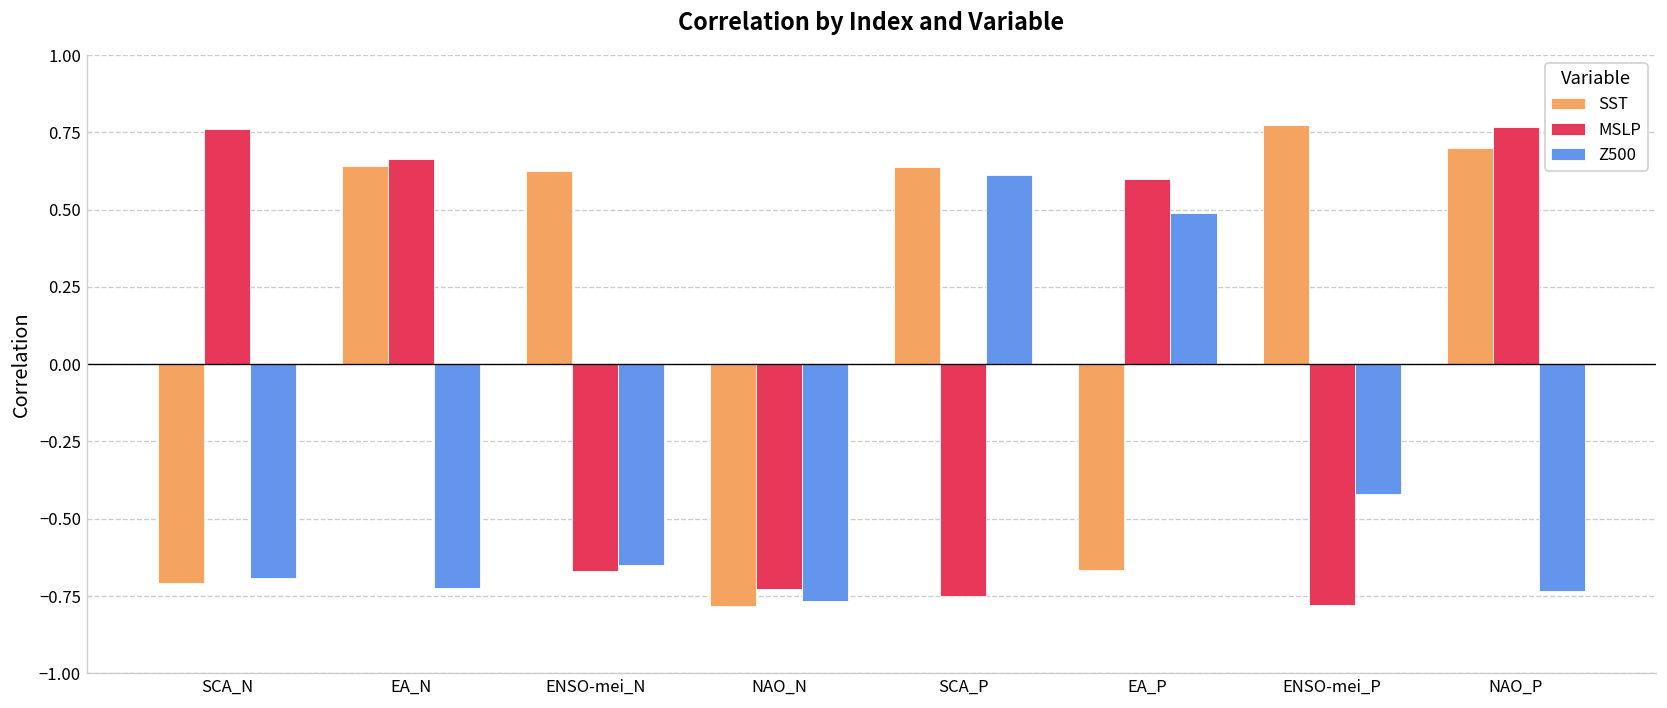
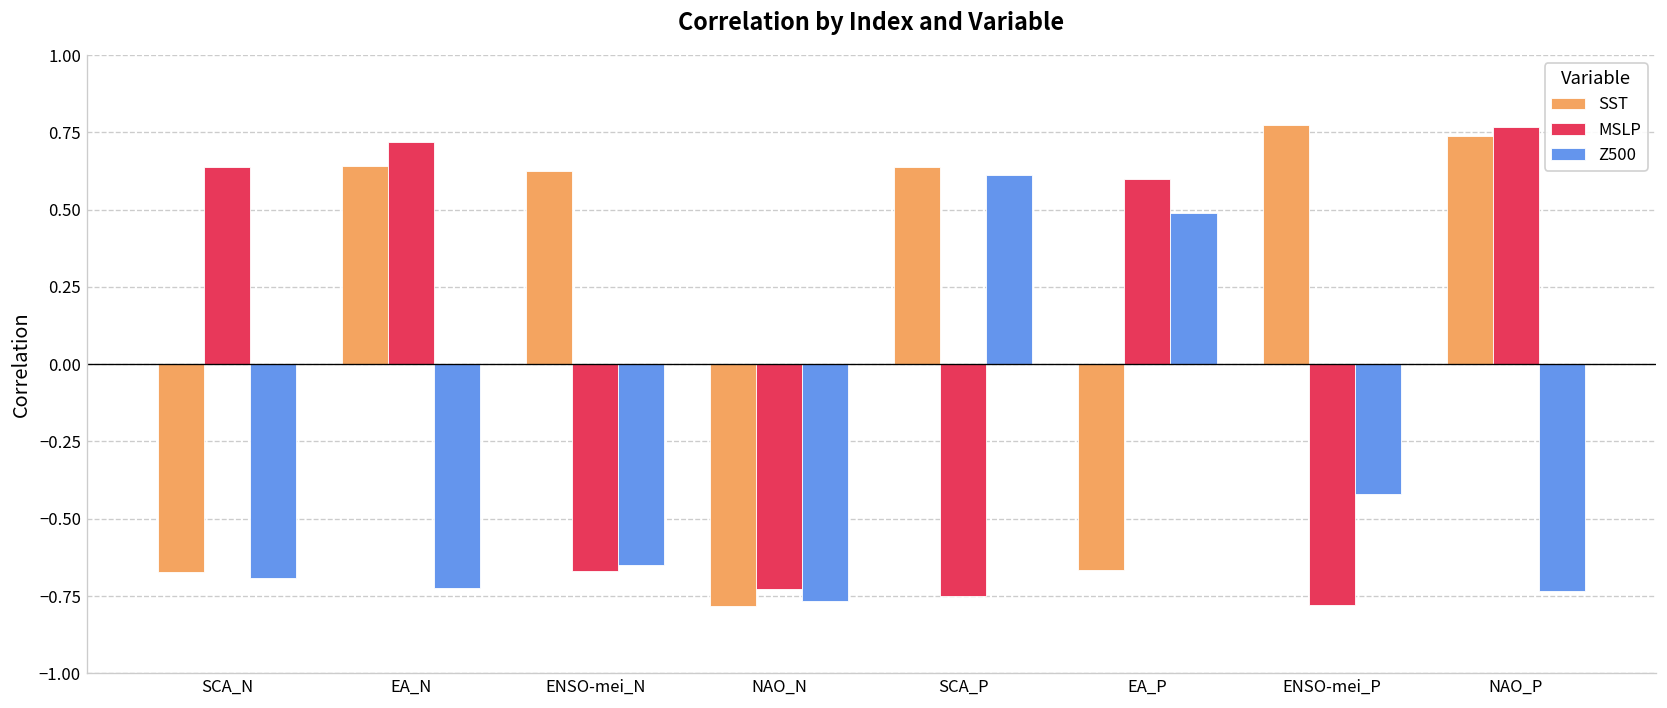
SST, SCA_N: -0.71 -> -0.67
MSLP, SCA_N: 0.76 -> 0.64
MSLP, EA_N: 0.66 -> 0.72
SST, NAO_P: 0.70 -> 0.74
